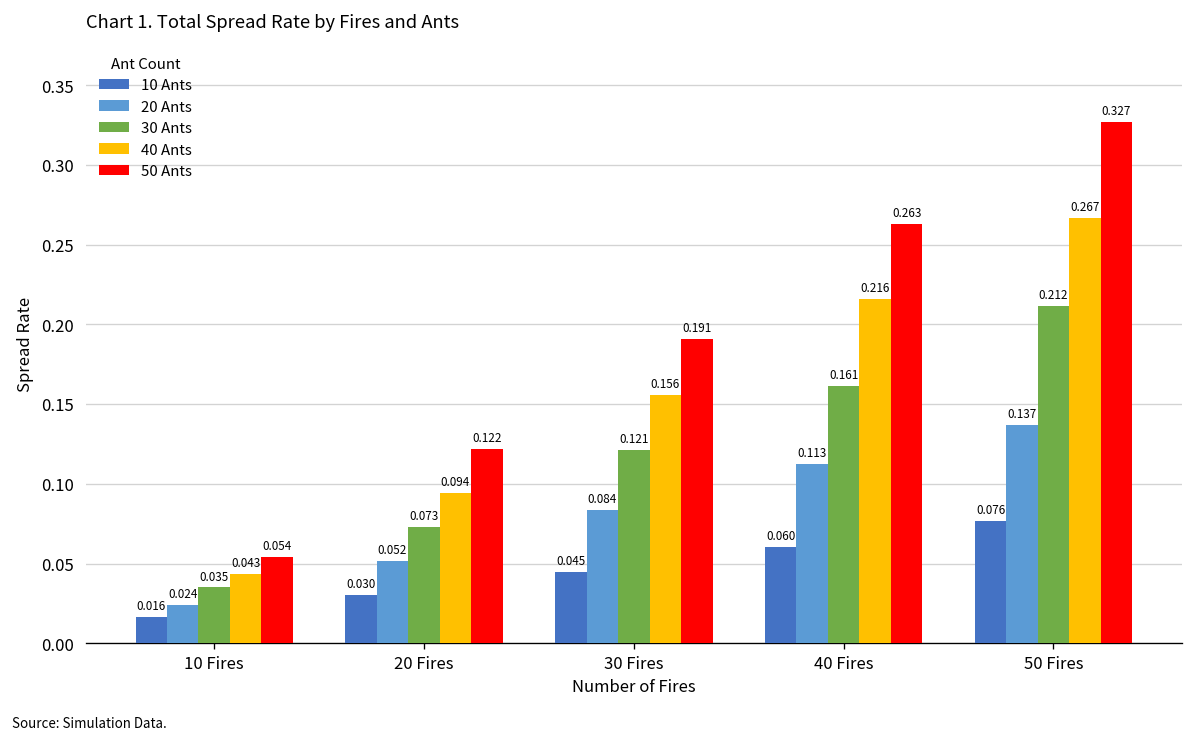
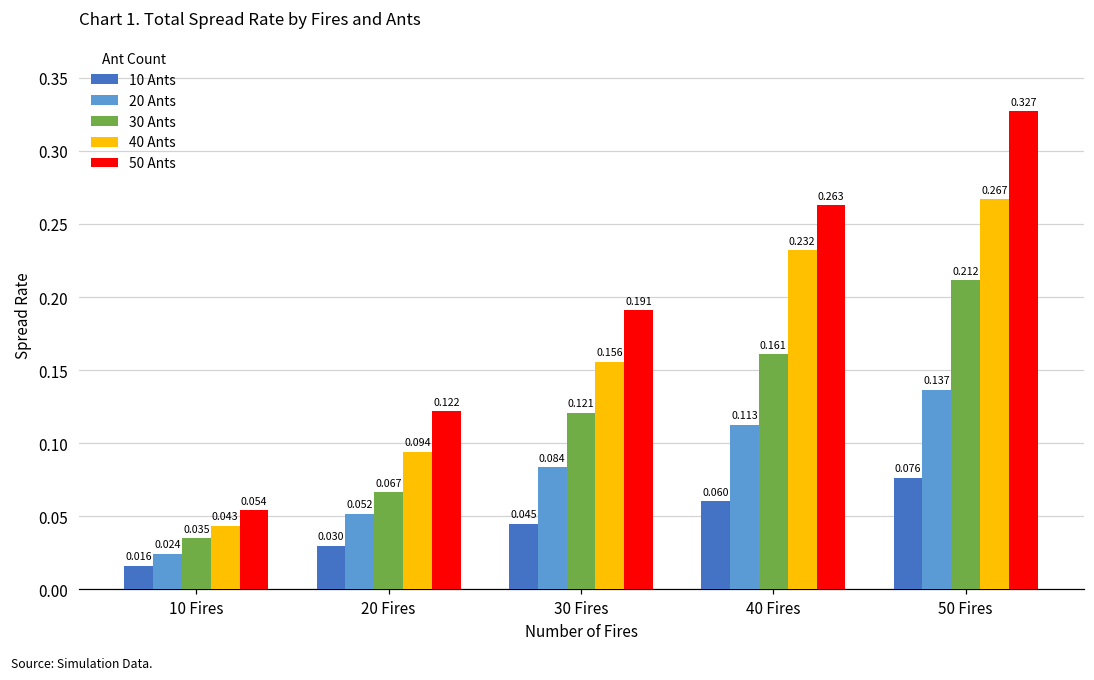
30 Ants, 20 Fires: 0.073 -> 0.067
40 Ants, 40 Fires: 0.216 -> 0.232
